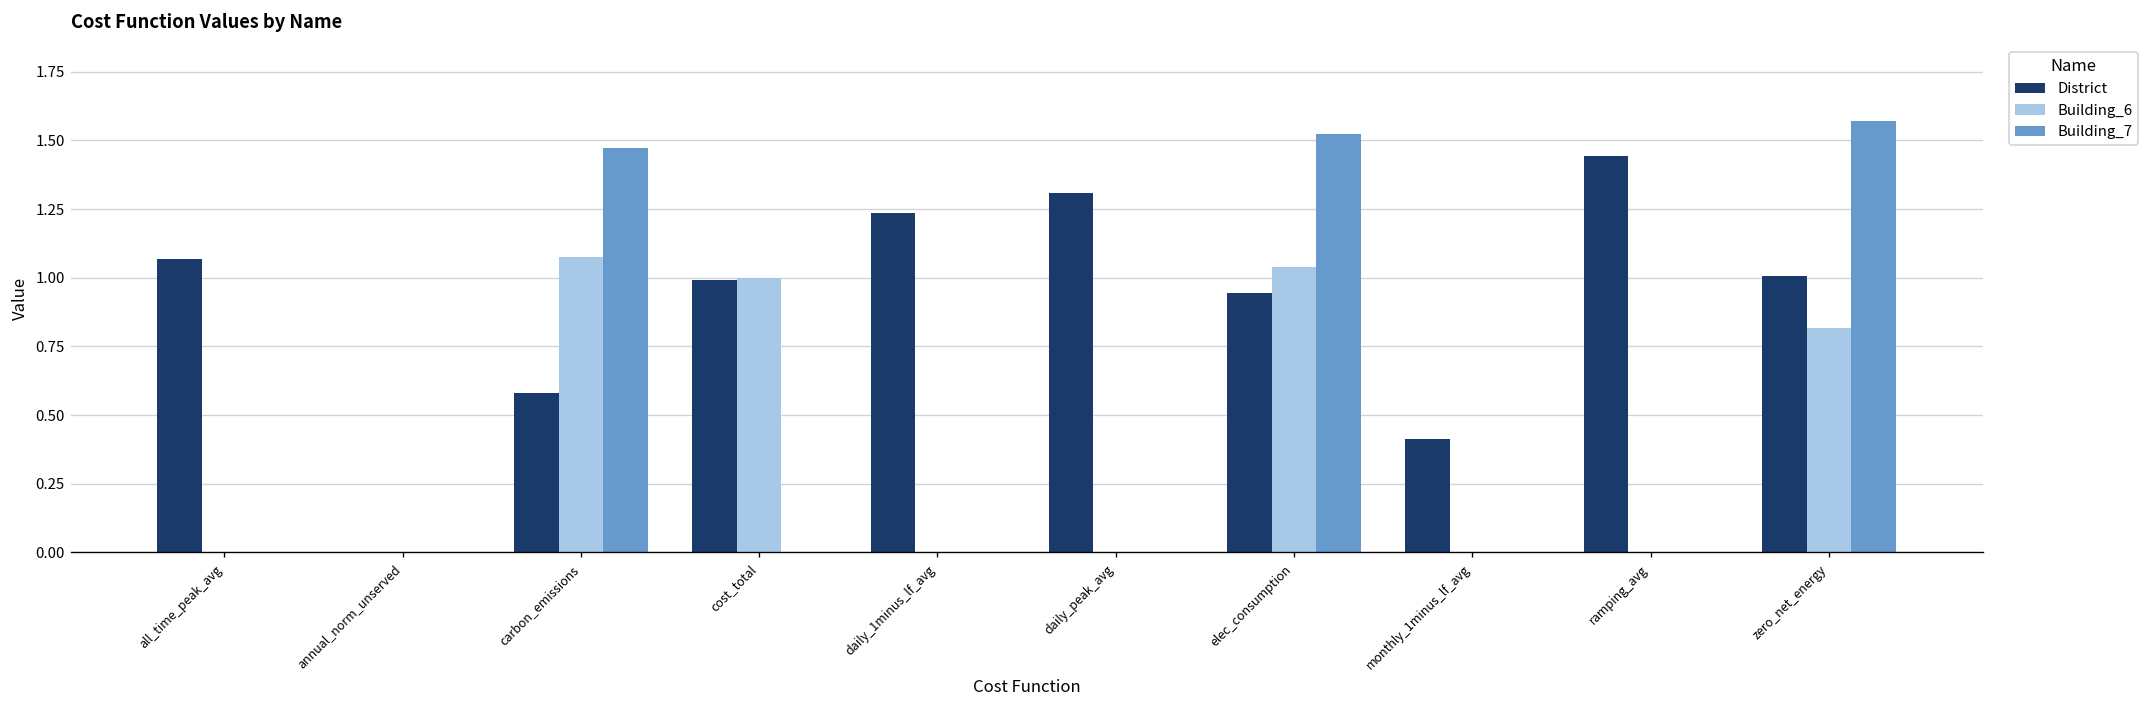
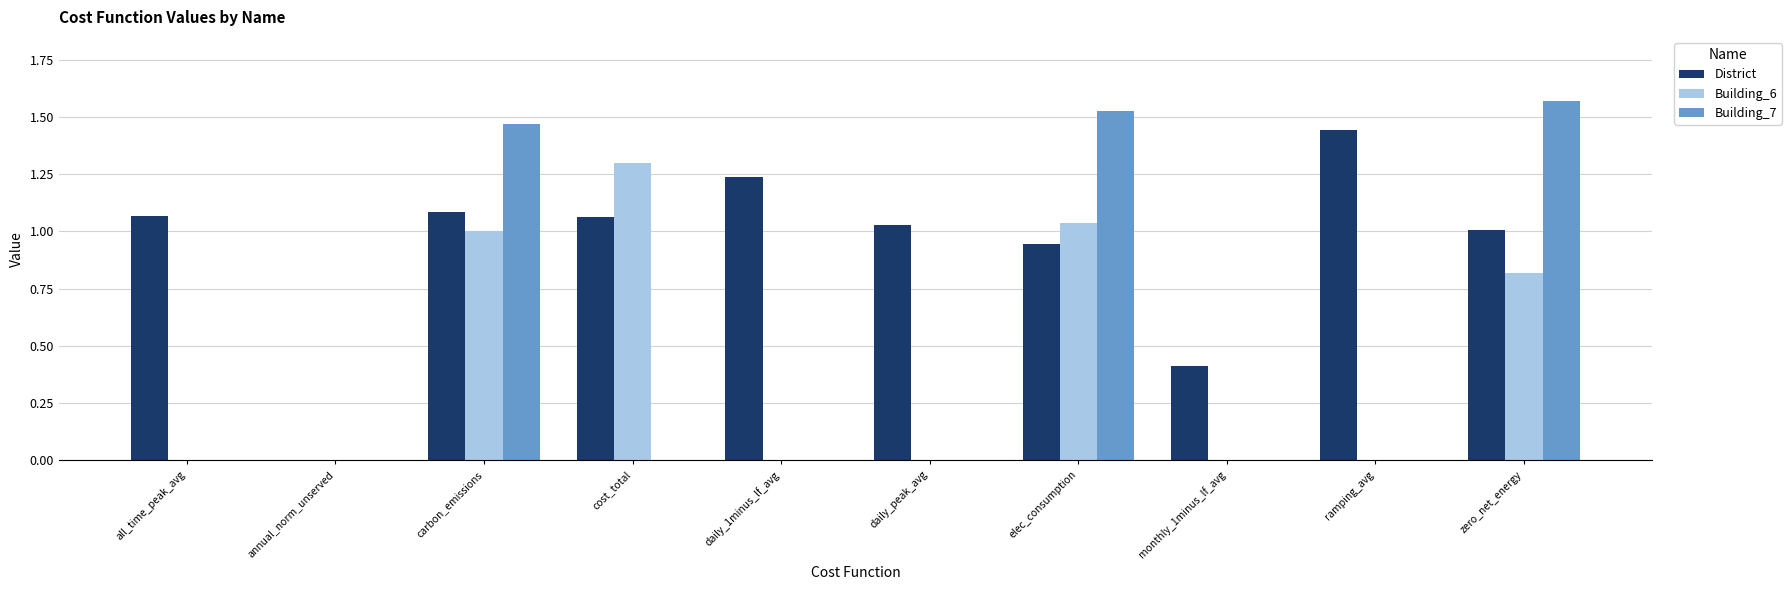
District, carbon_emissions: 0.58 -> 1.08
Building_6, carbon_emissions: 1.07 -> 1.00
District, cost_total: 0.99 -> 1.06
Building_6, cost_total: 1.00 -> 1.30
District, daily_peak_avg: 1.31 -> 1.03
